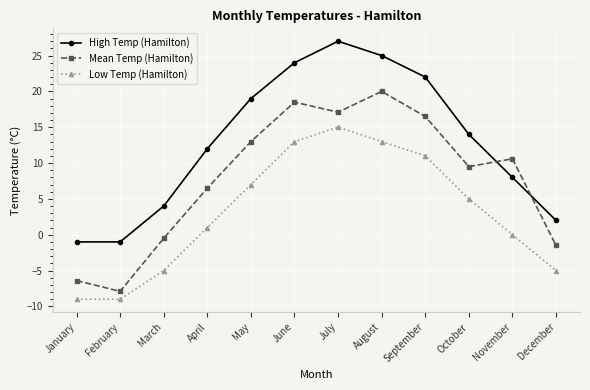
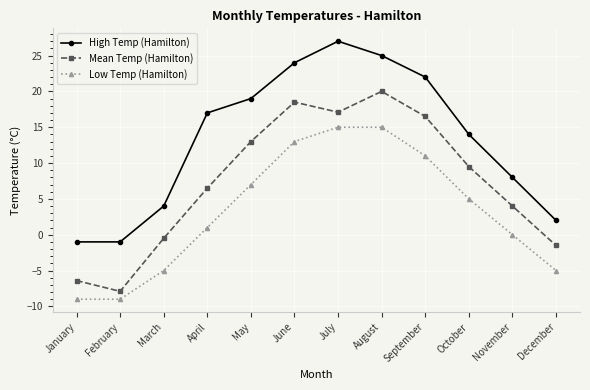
High Temp (Hamilton), April: 12 -> 17
Low Temp (Hamilton), August: 13 -> 15
Mean Temp (Hamilton), November: 11 -> 4
